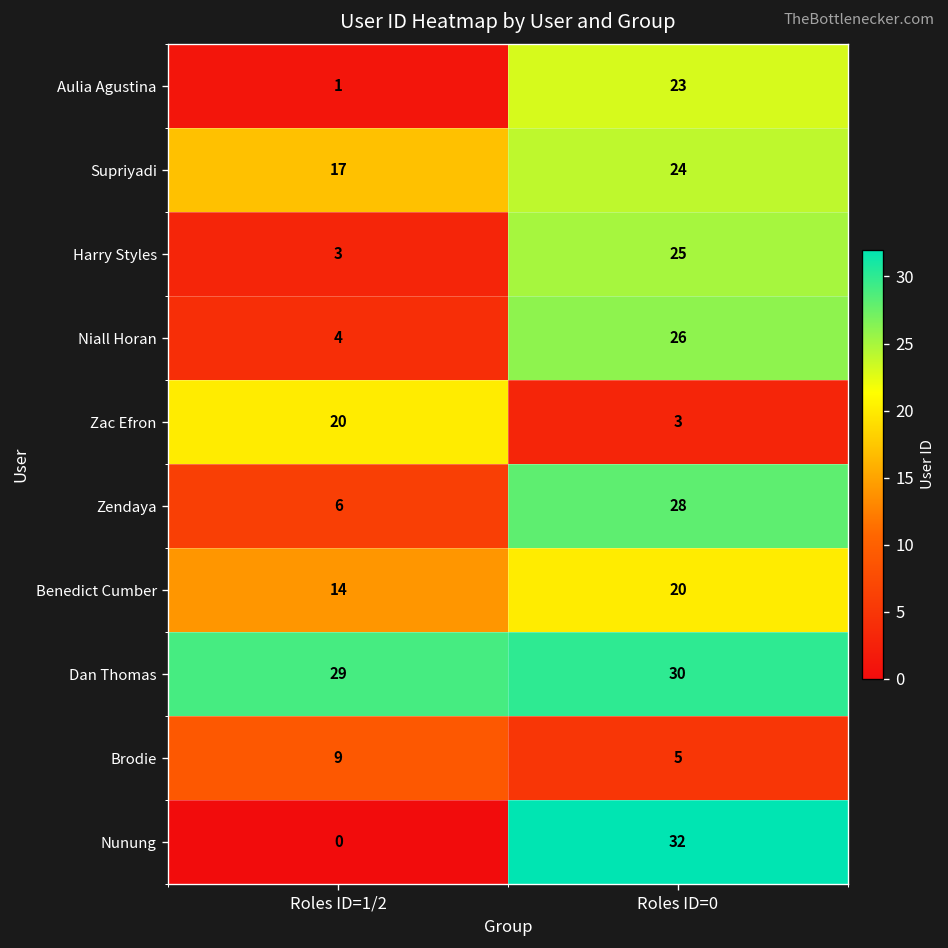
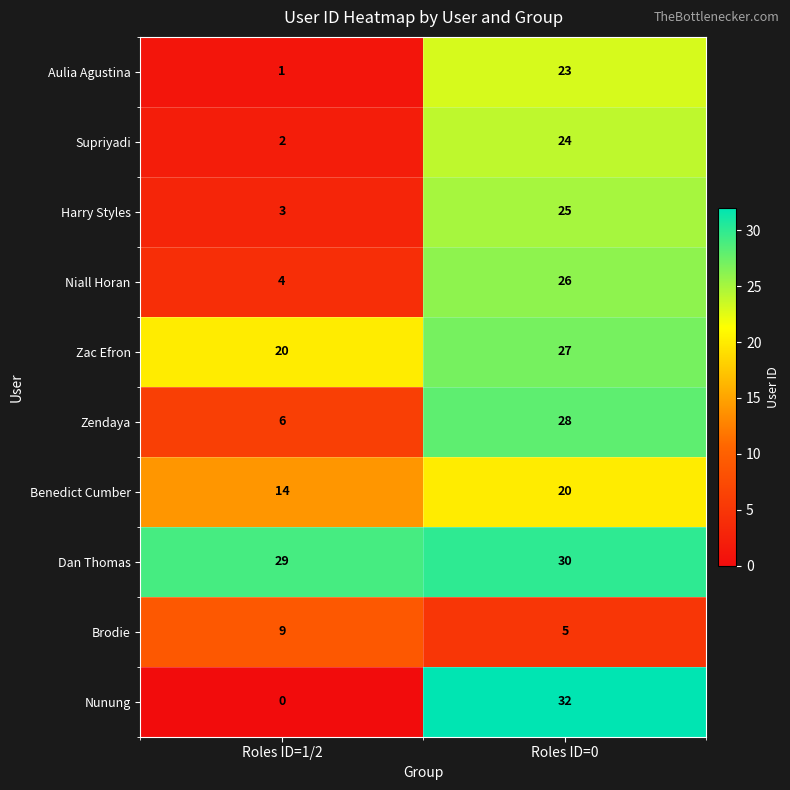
Supriyadi, Roles ID=1/2: 17 -> 2
Zac Efron, Roles ID=0: 3 -> 27
